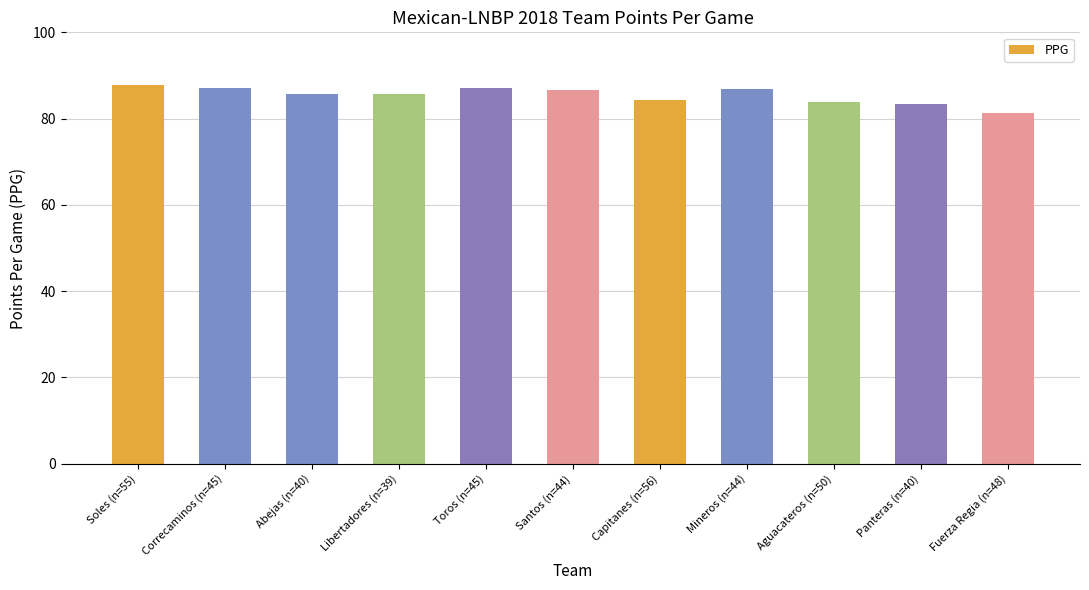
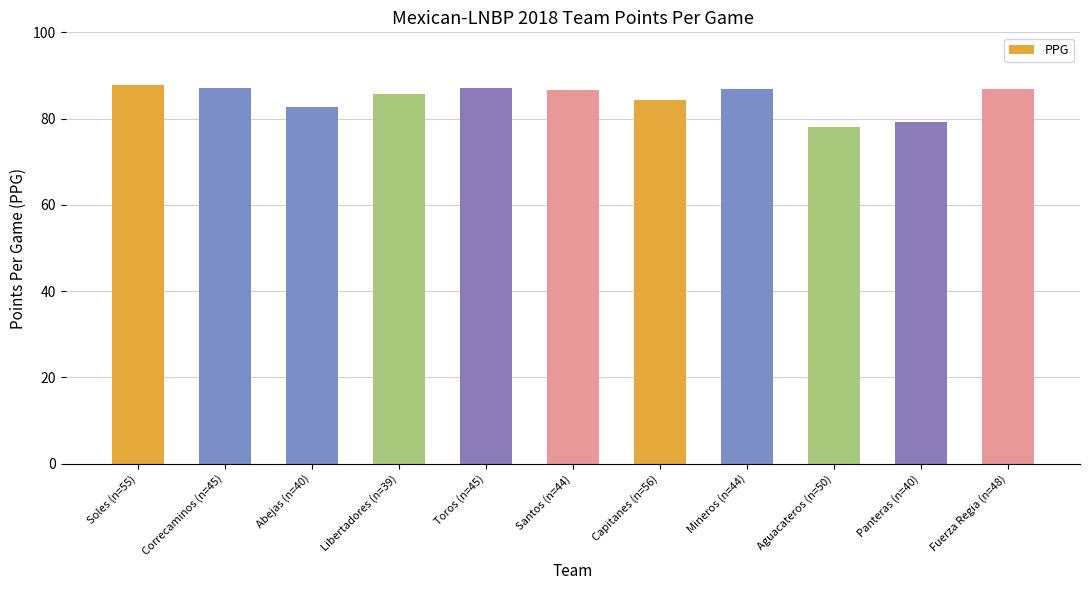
Abejas (n=40): 86 -> 83
Aguacateros (n=50): 84 -> 78
Panteras (n=40): 84 -> 79
Fuerza Regia (n=48): 81 -> 87
